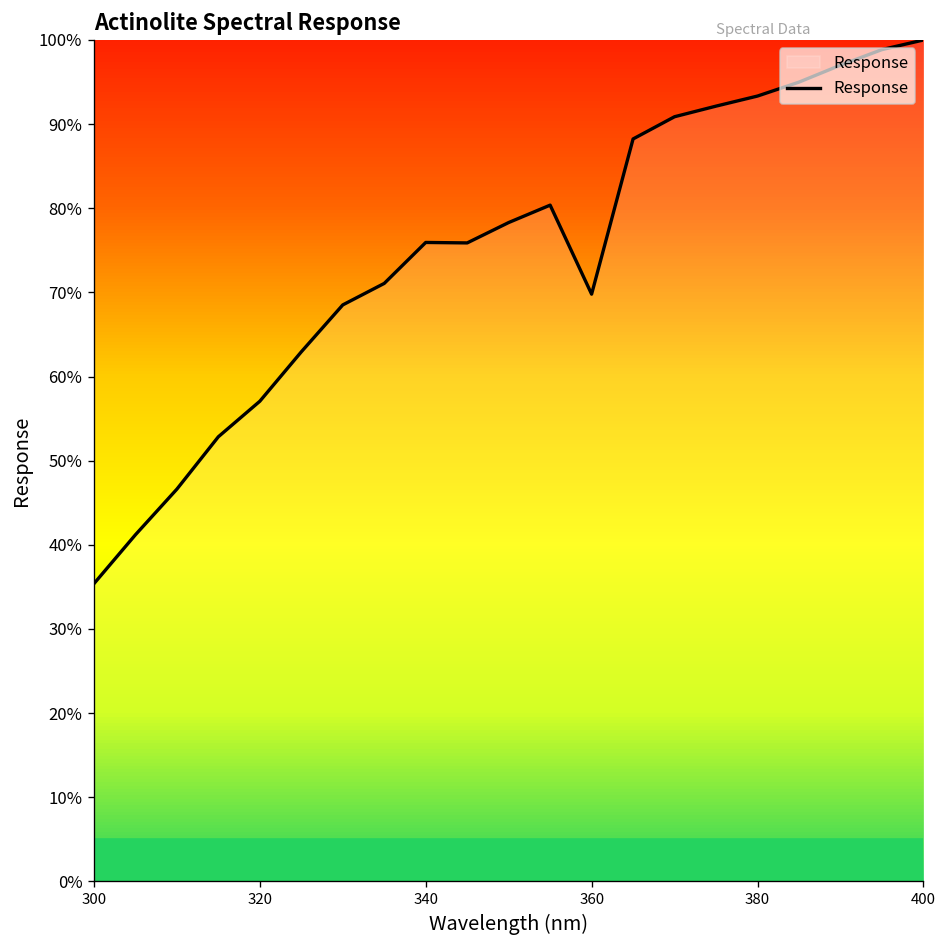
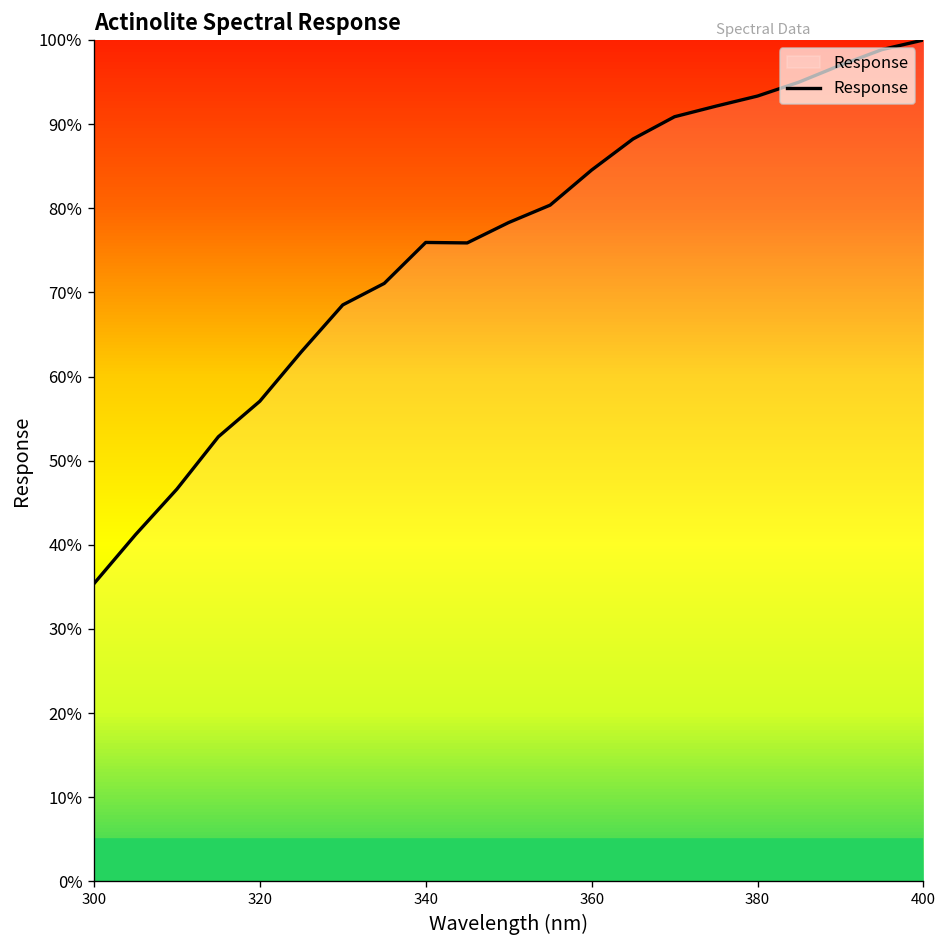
360: 70% -> 85%
